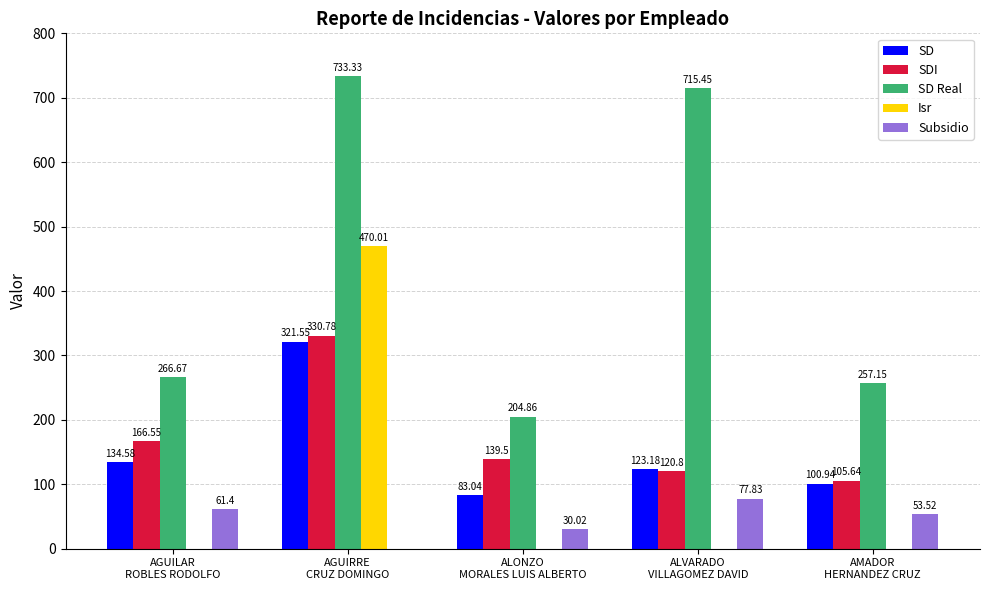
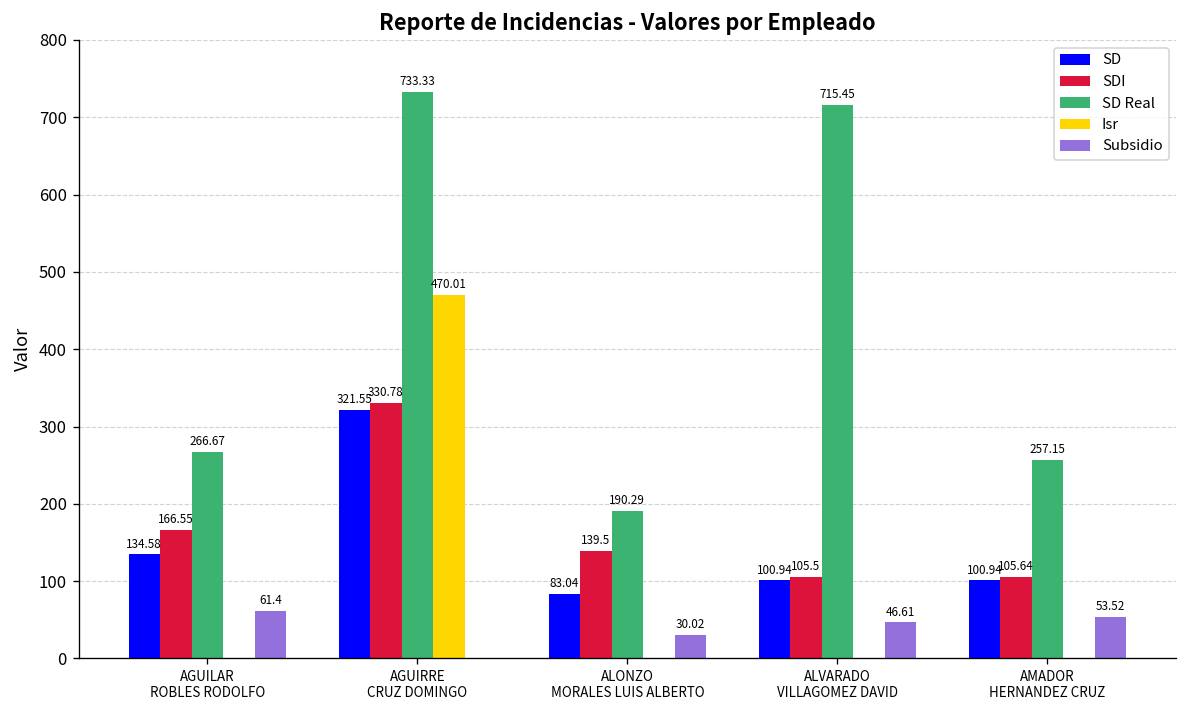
SD Real, ALONZO MORALES LUIS ALBERTO: 204.86 -> 190.29
SD, ALVARADO VILLAGOMEZ DAVID: 123.18 -> 100.94
SDI, ALVARADO VILLAGOMEZ DAVID: 120.8 -> 105.5
Subsidio, ALVARADO VILLAGOMEZ DAVID: 77.83 -> 46.61
